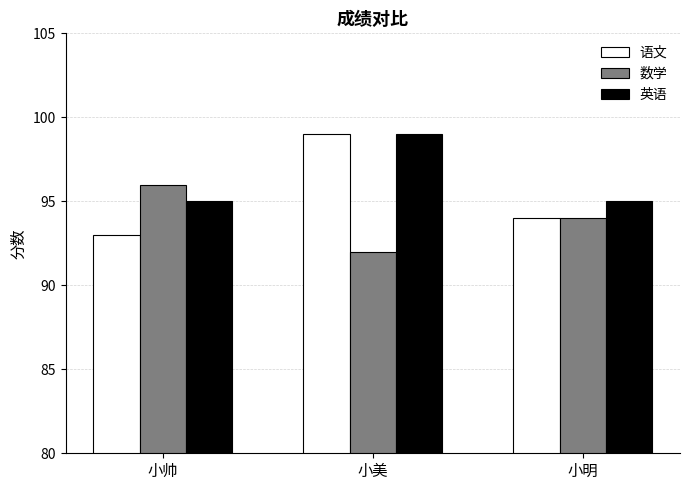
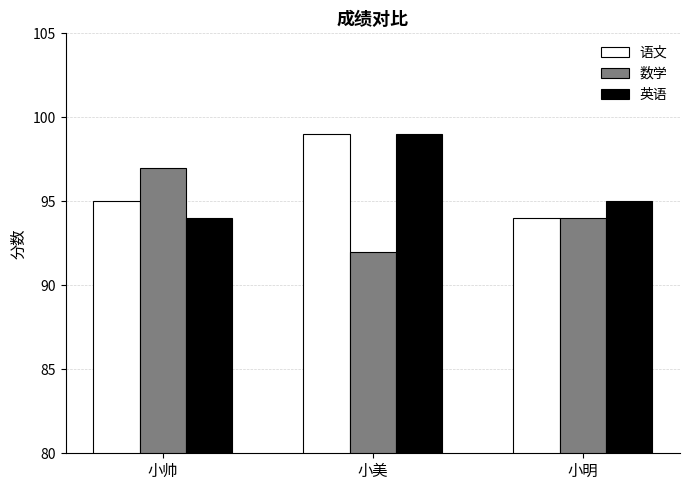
语文, 小帅: 93 -> 95
数学, 小帅: 96 -> 97
英语, 小帅: 95 -> 94
